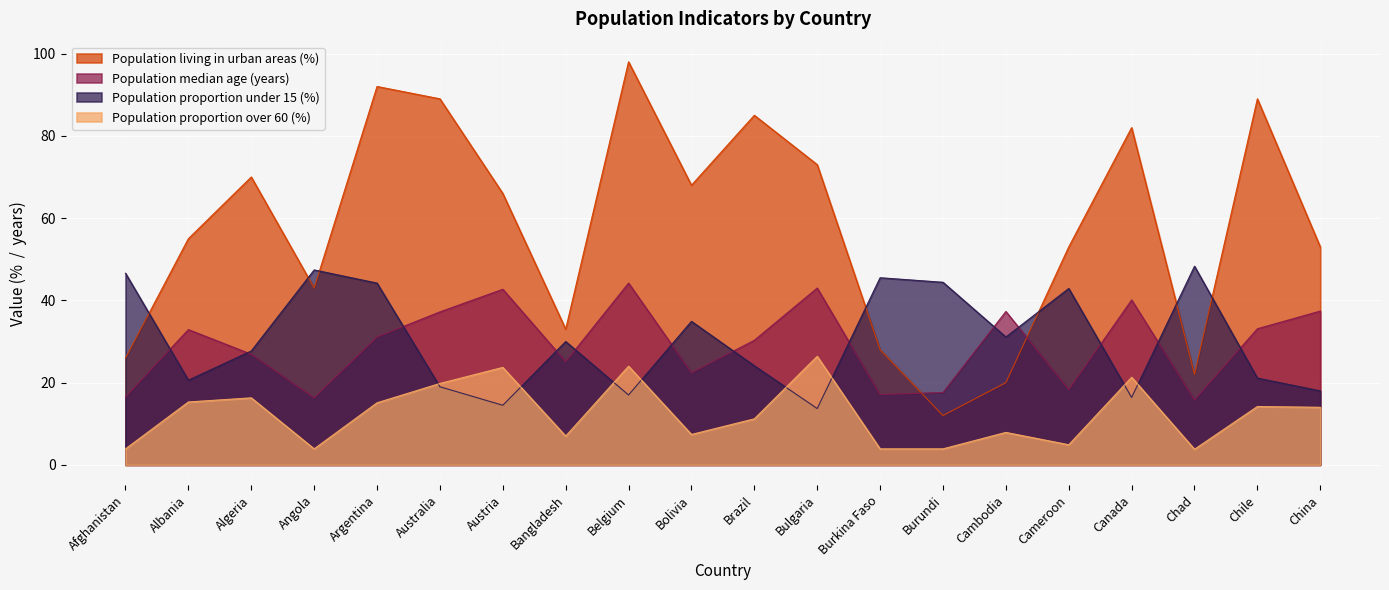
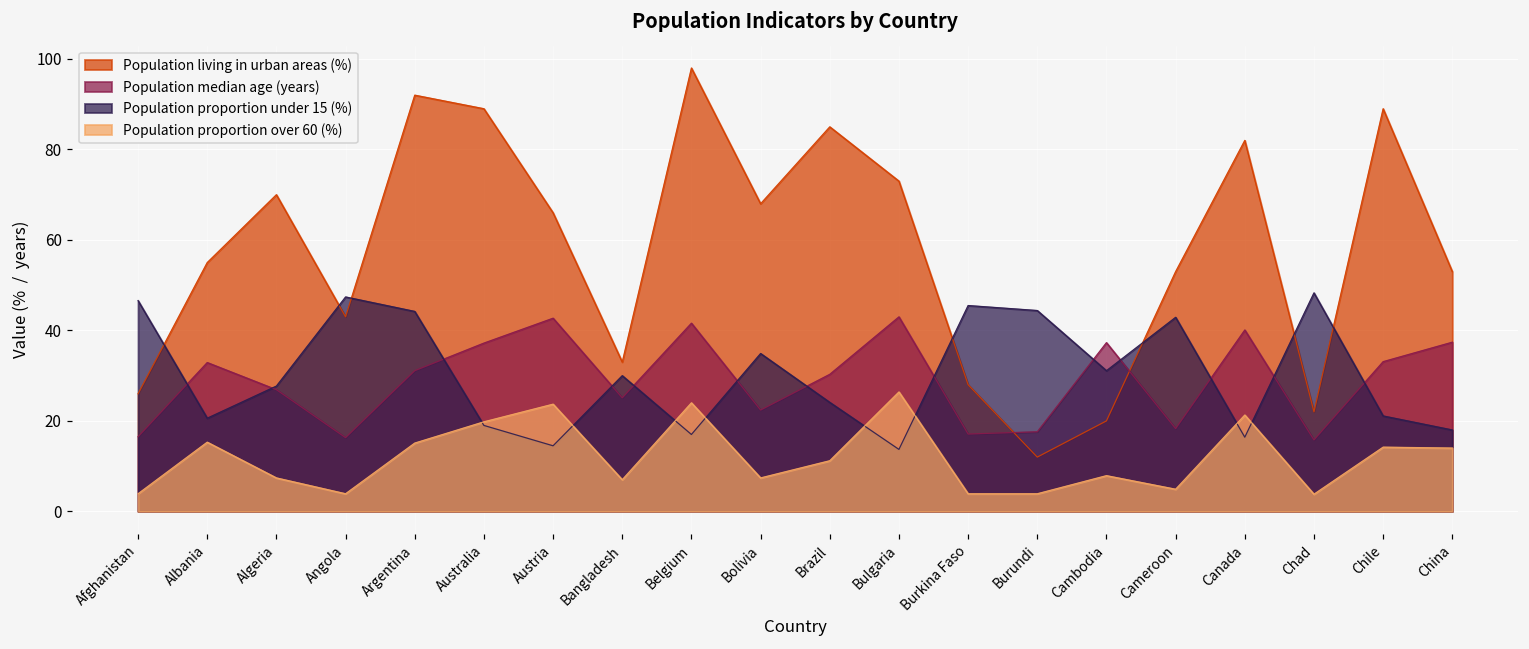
Population proportion over 60 (%), Algeria: 16 -> 7
Population median age (years), Belgium: 44 -> 42
